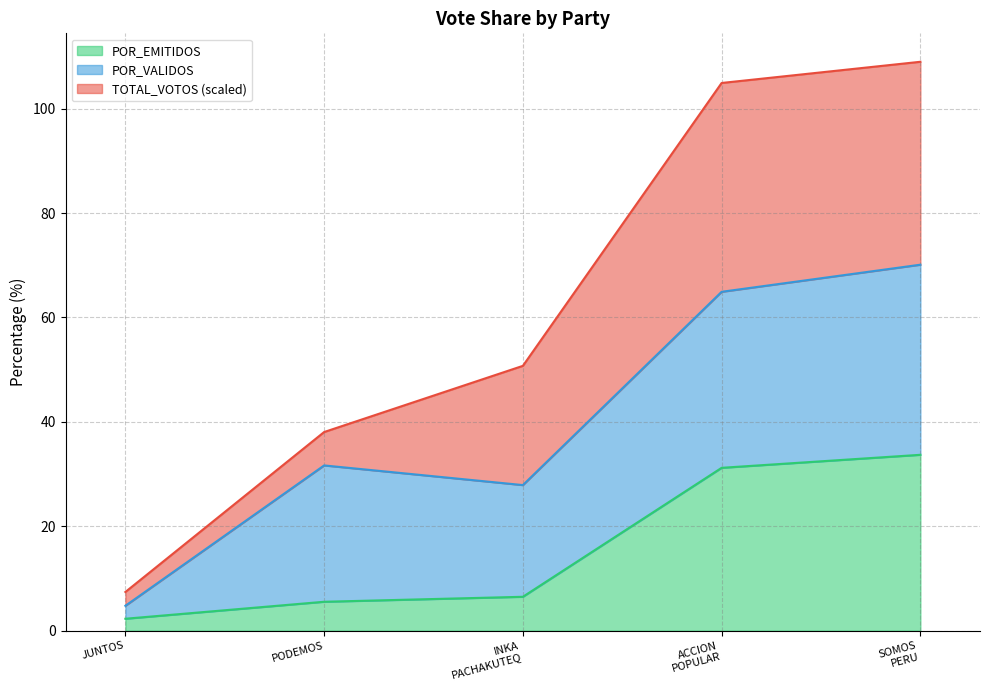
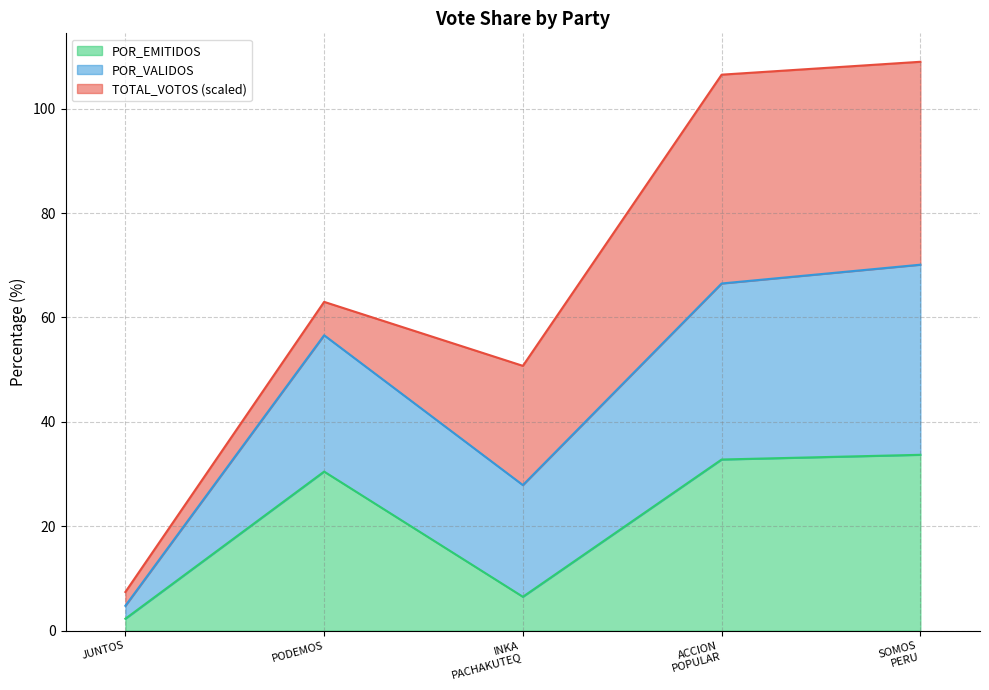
POR_EMITIDOS, PODEMOS: 6 -> 30
POR_EMITIDOS, ACCION POPULAR: 31 -> 33
